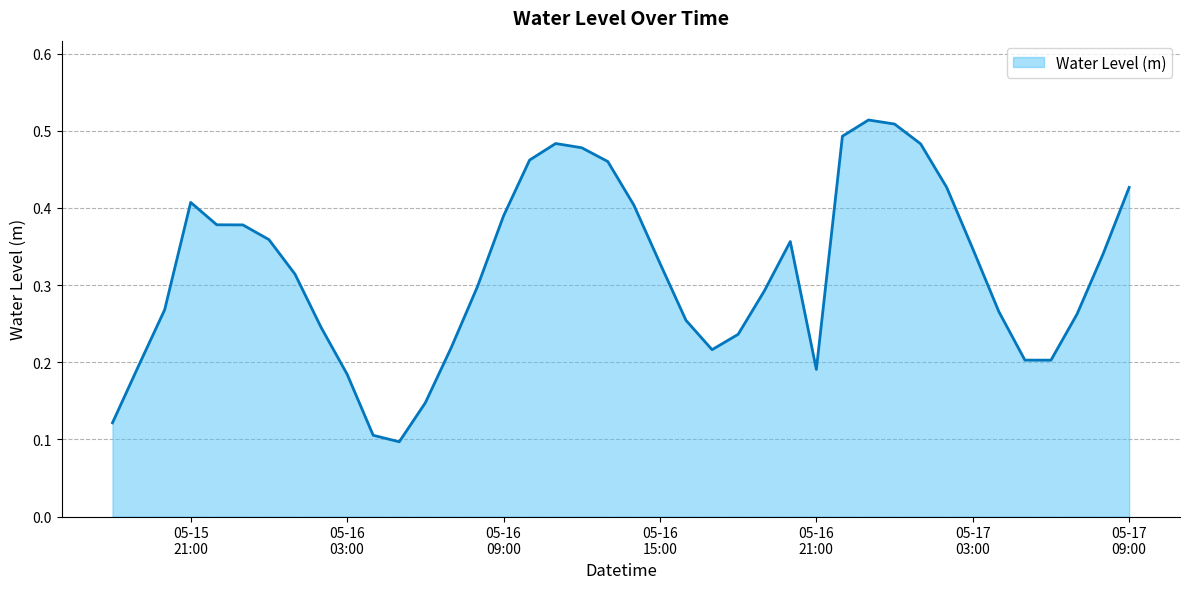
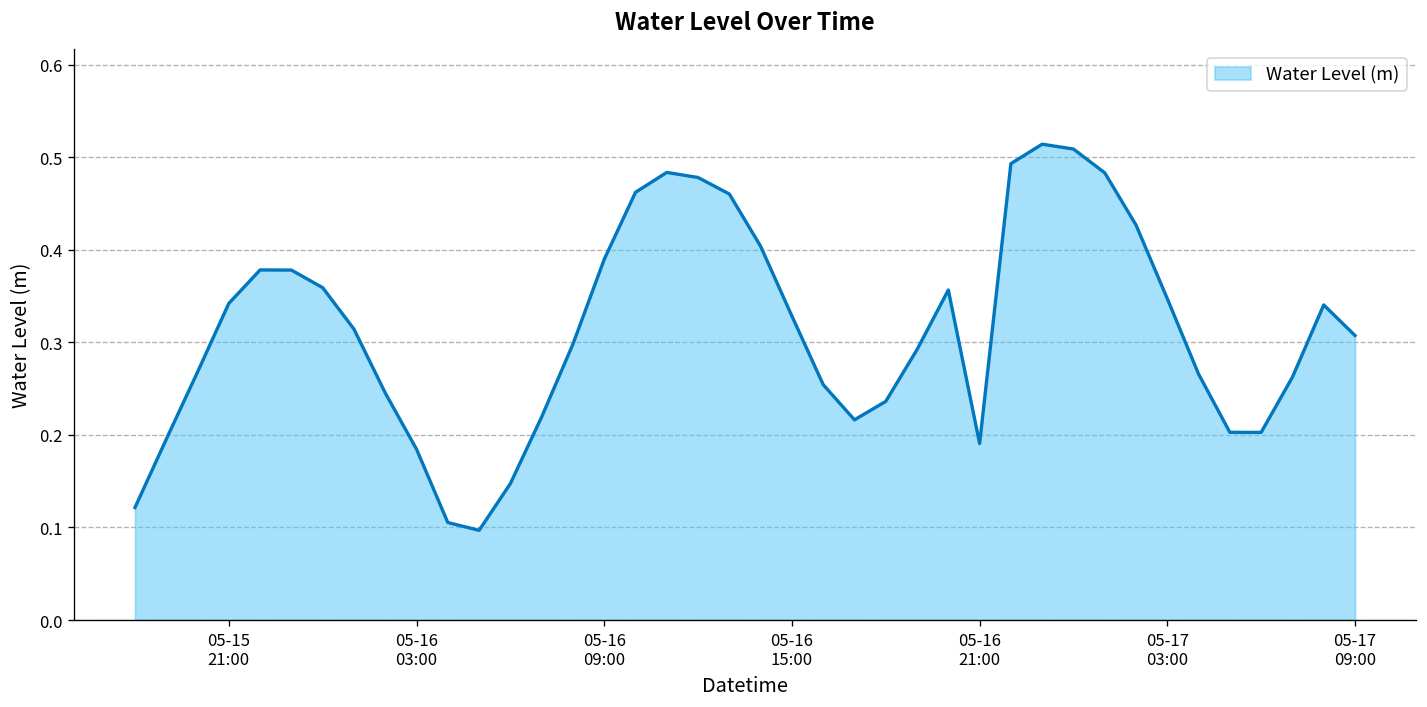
05-15 21:00: 0.41 -> 0.34
05-17 09:00: 0.43 -> 0.31
